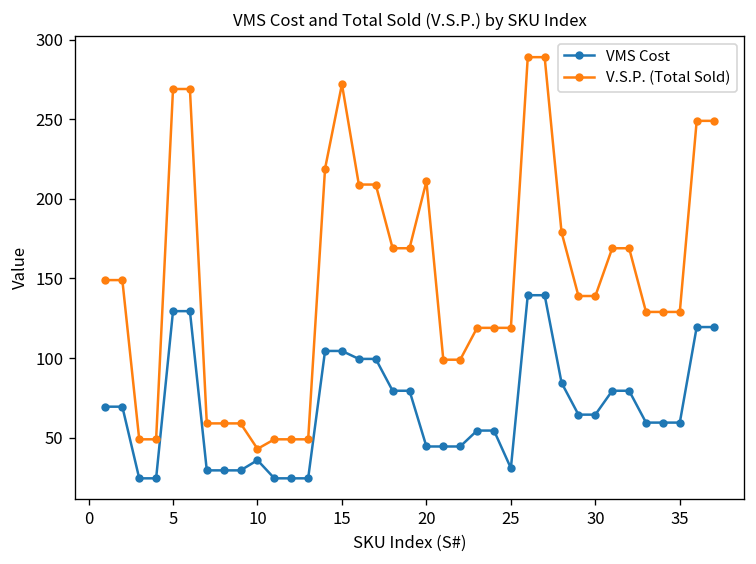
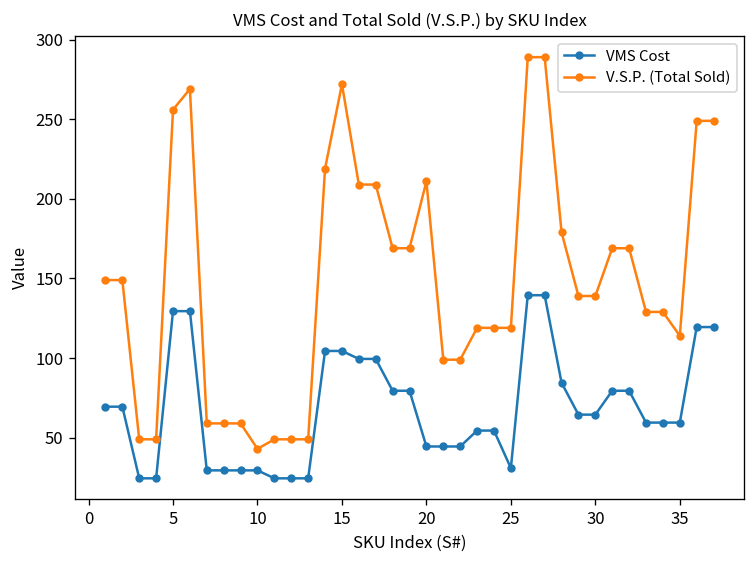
V.S.P. (Total Sold), 5: 269 -> 256
VMS Cost, 10: 36 -> 30
V.S.P. (Total Sold), 35: 129 -> 114
